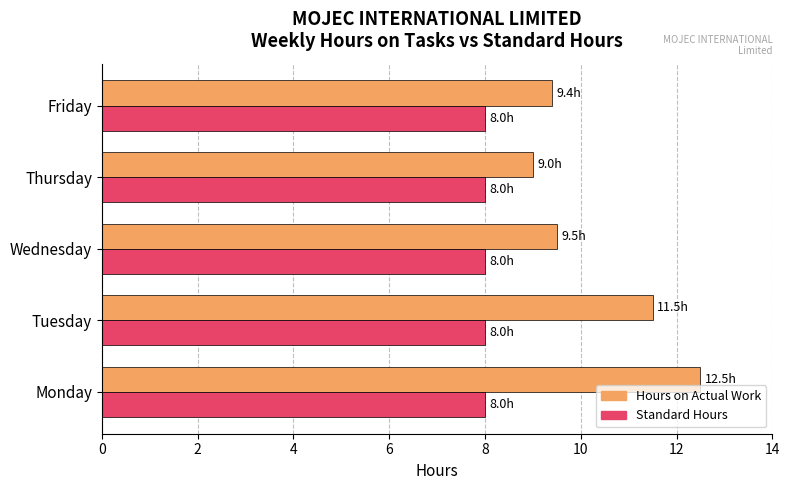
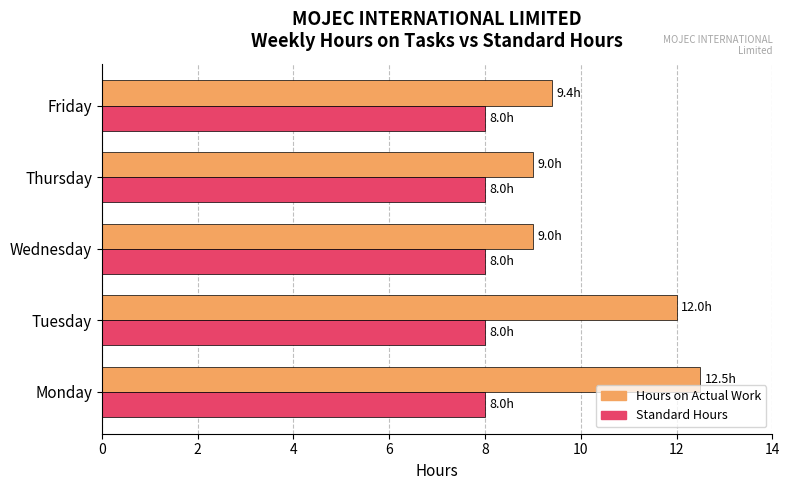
Hours on Actual Work, Wednesday: 9.5h -> 9.0h
Hours on Actual Work, Tuesday: 11.5h -> 12.0h
